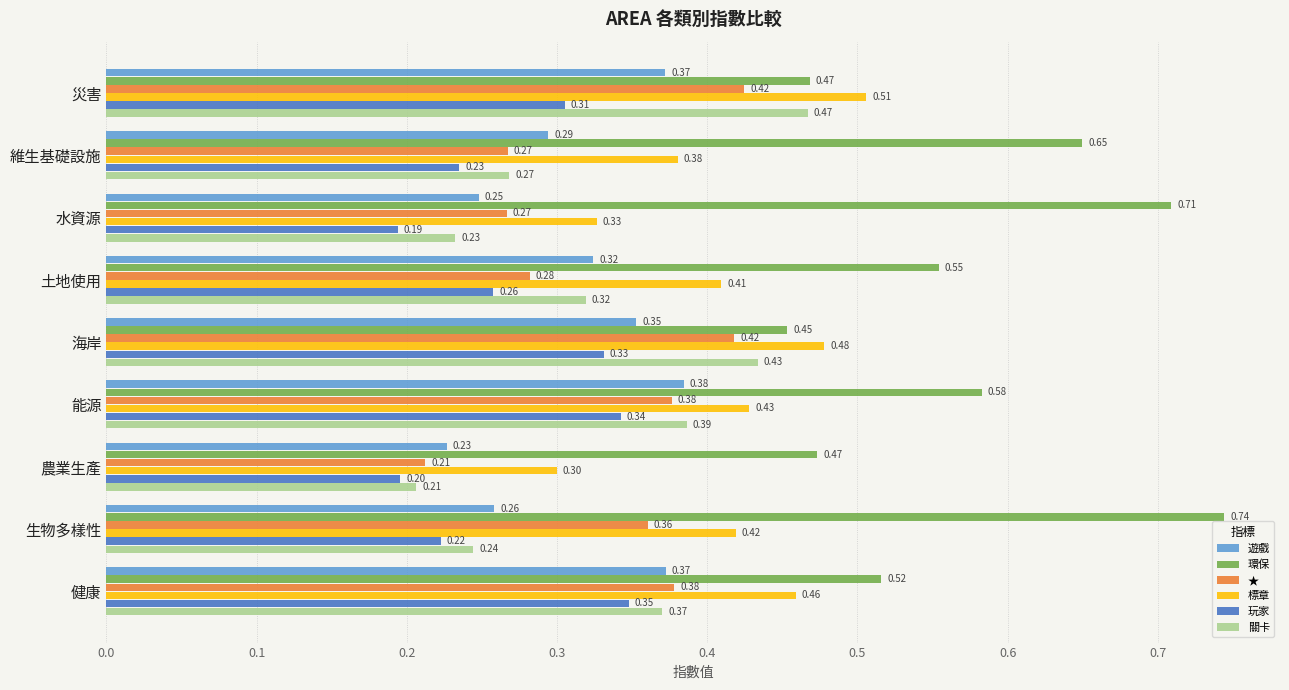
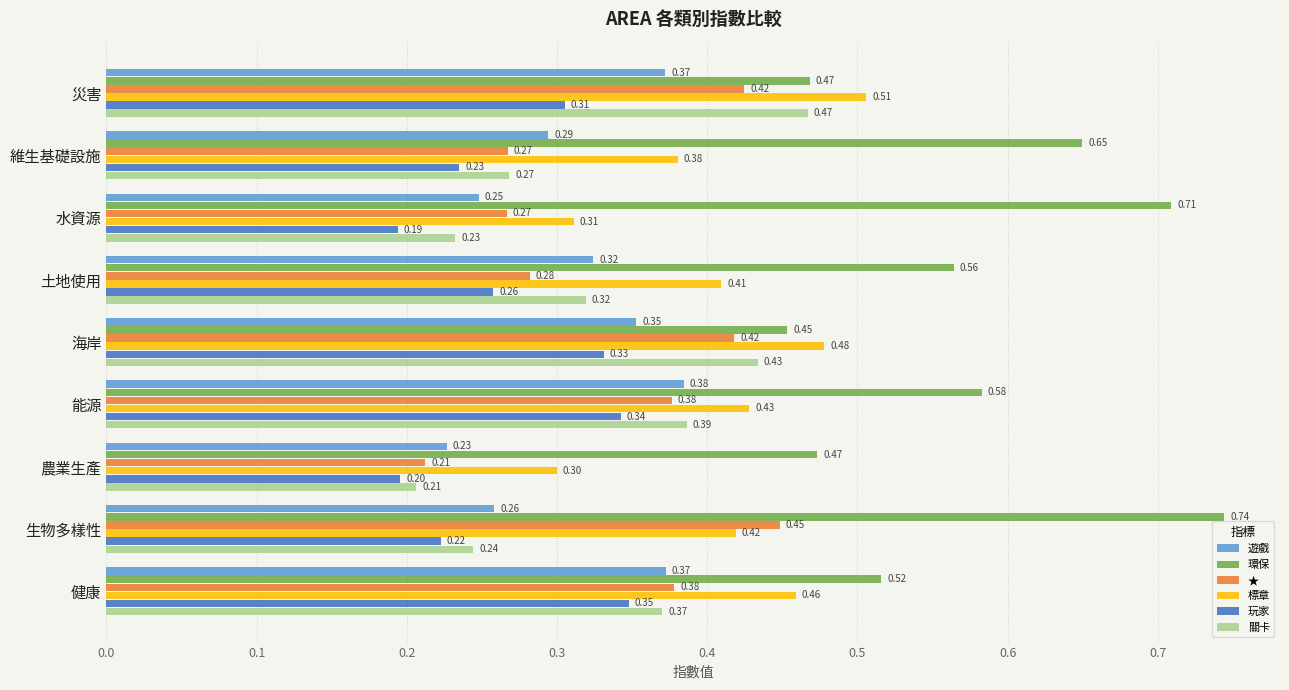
標章, 水資源: 0.33 -> 0.31
環保, 土地使用: 0.55 -> 0.56
★, 生物多樣性: 0.36 -> 0.45
